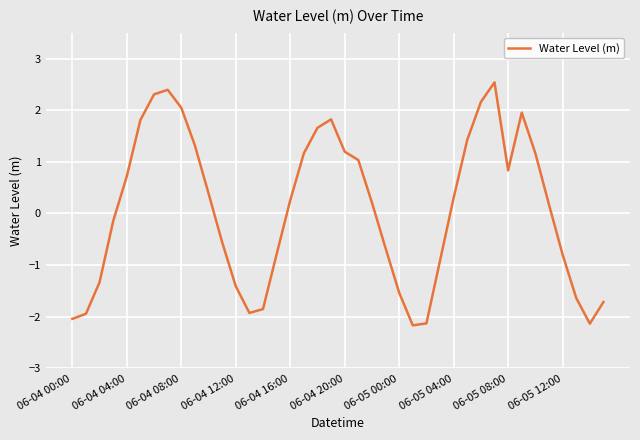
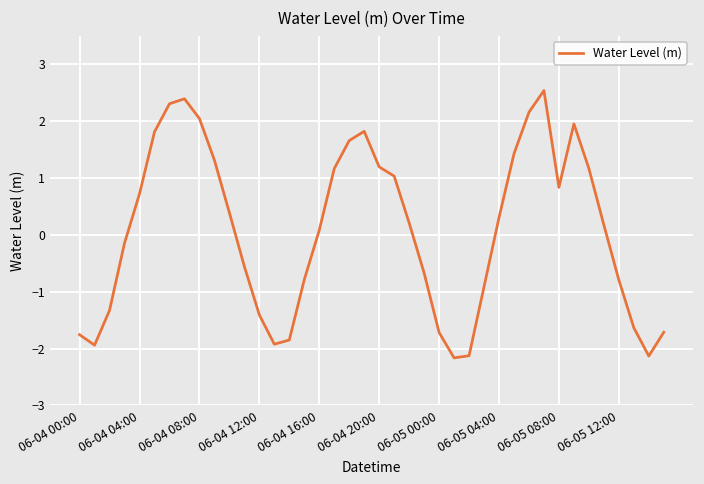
06-04 00:00: -2.0 -> -1.8
06-04 16:00: 0.3 -> 0.1
06-05 00:00: -1.5 -> -1.7
